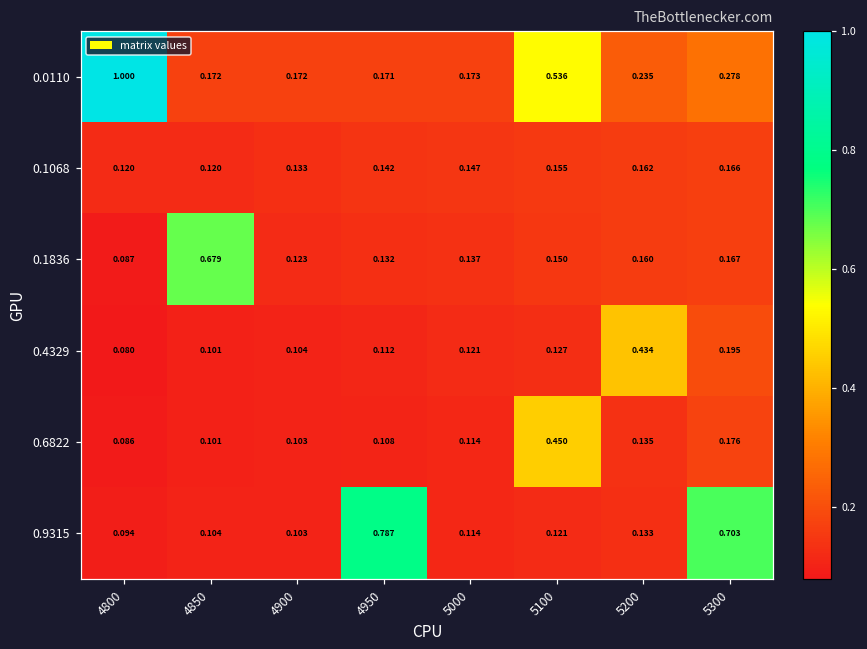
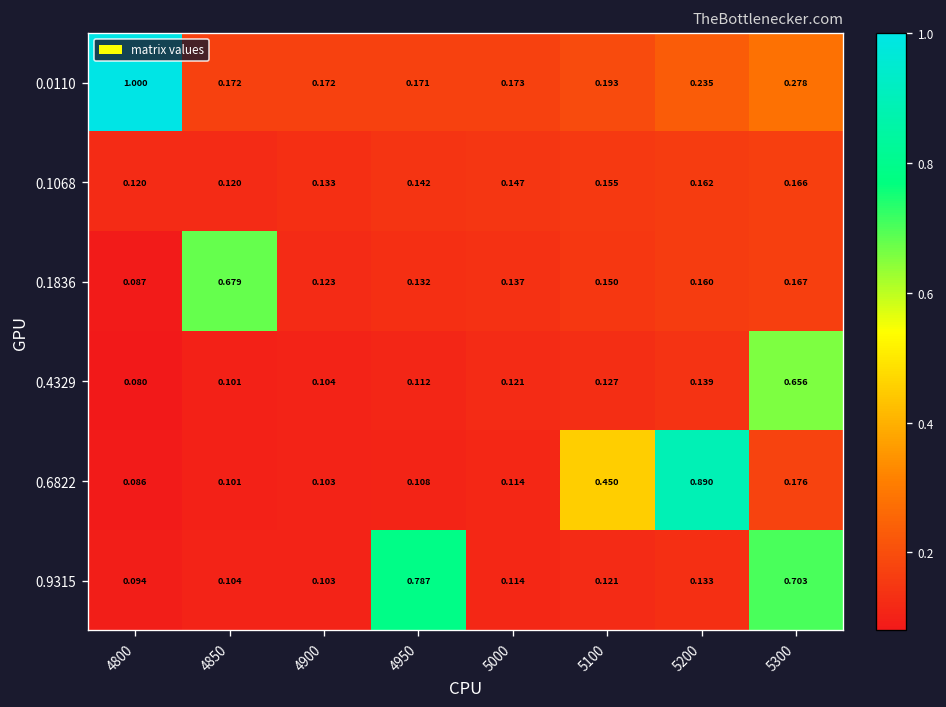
0.0110, 5100: 0.536 -> 0.193
0.4329, 5200: 0.434 -> 0.139
0.4329, 5300: 0.195 -> 0.656
0.6822, 5200: 0.135 -> 0.890
